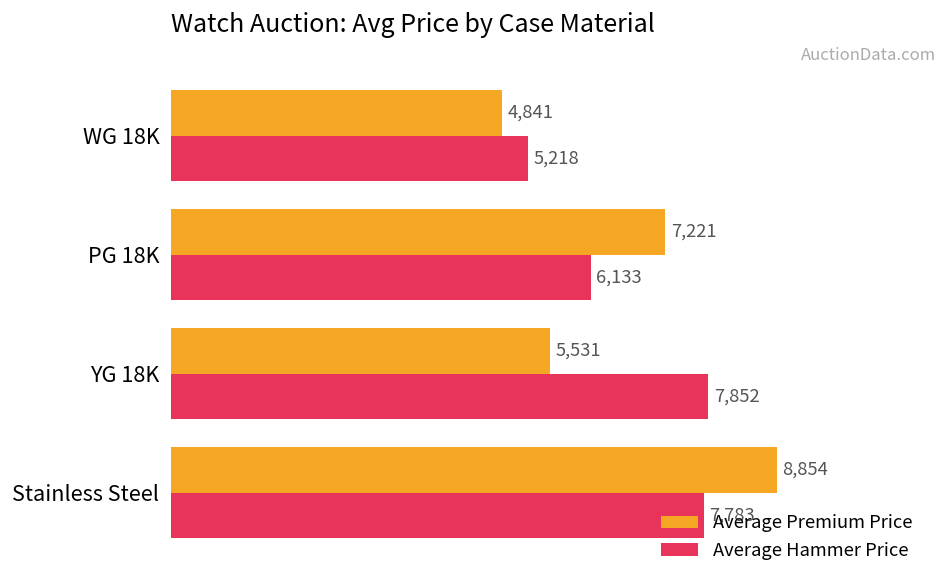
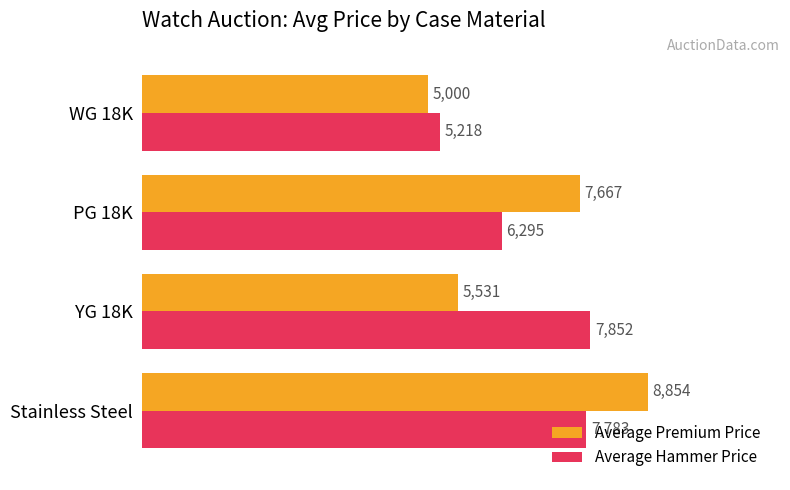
Average Premium Price, WG 18K: 4,841 -> 5,000
Average Premium Price, PG 18K: 7,221 -> 7,667
Average Hammer Price, PG 18K: 6,133 -> 6,295
